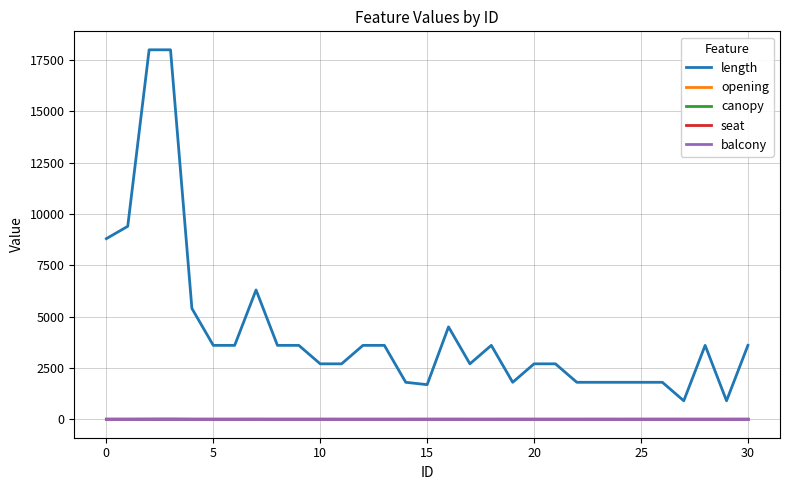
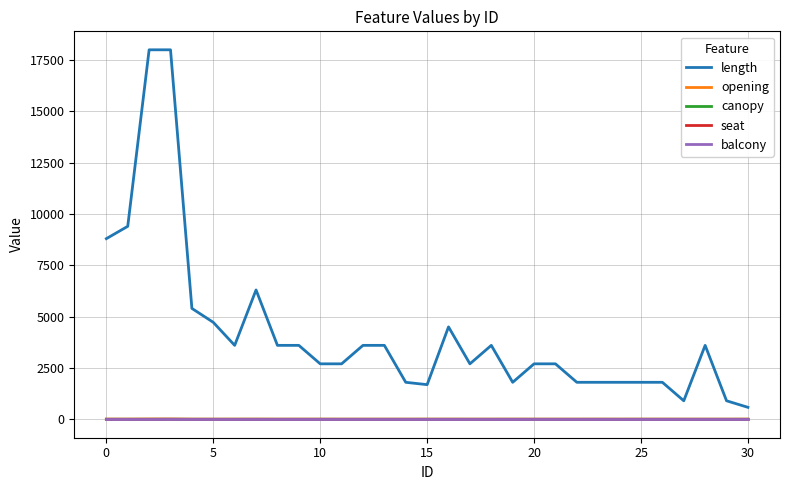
length, 5: 3600 -> 4700
length, 30: 3600 -> 600
